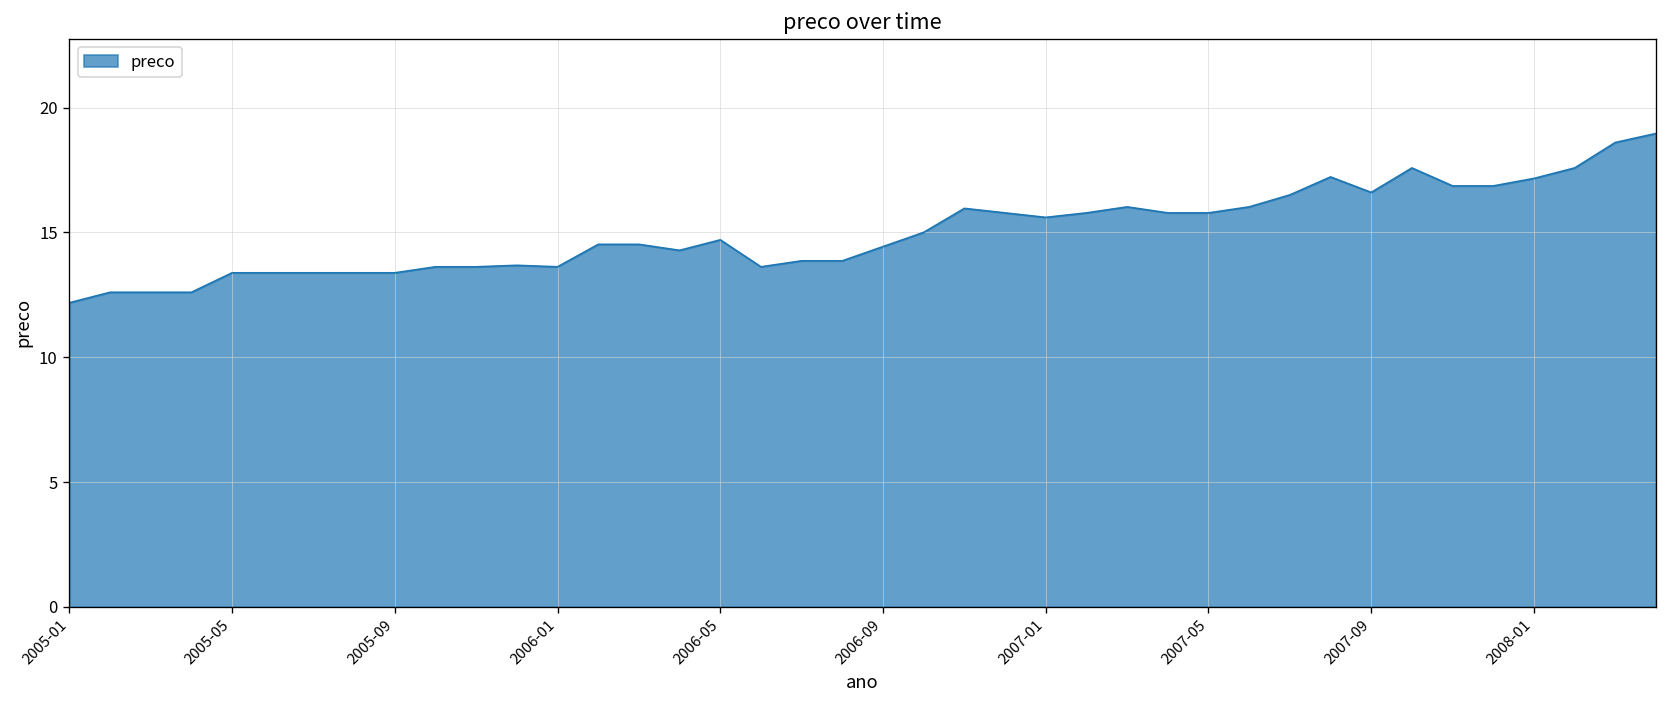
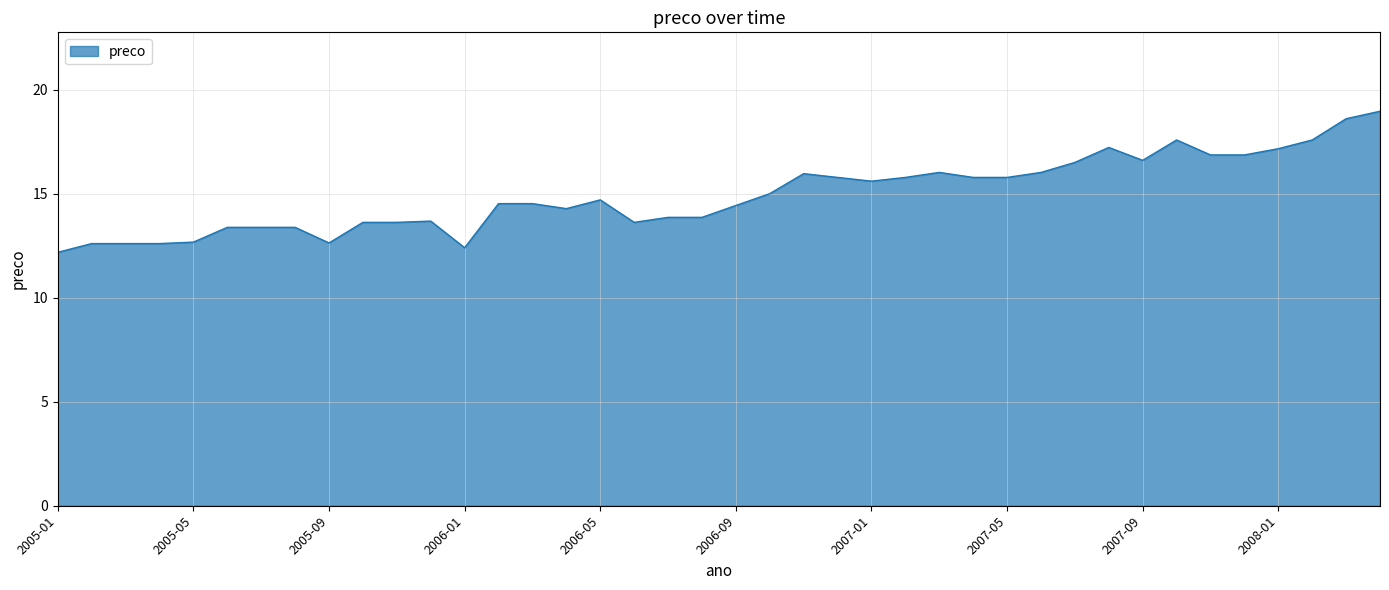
2005-05: 13.4 -> 12.7
2005-09: 13.4 -> 12.6
2006-01: 13.6 -> 12.4
